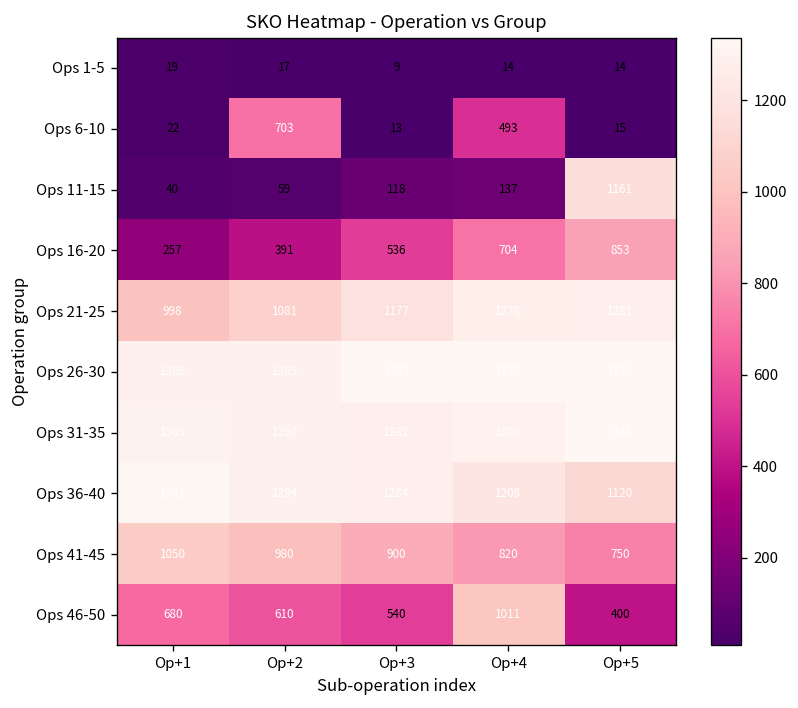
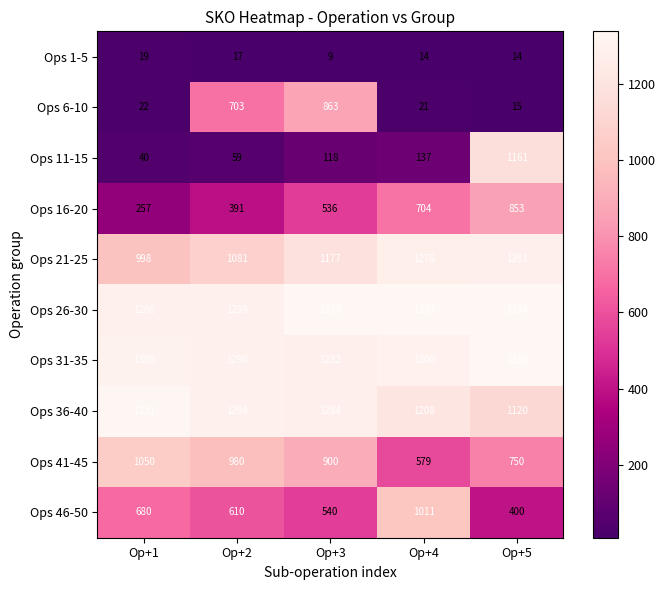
Ops 6-10, Op+3: 13 -> 863
Ops 6-10, Op+4: 493 -> 21
Ops 41-45, Op+4: 820 -> 579
